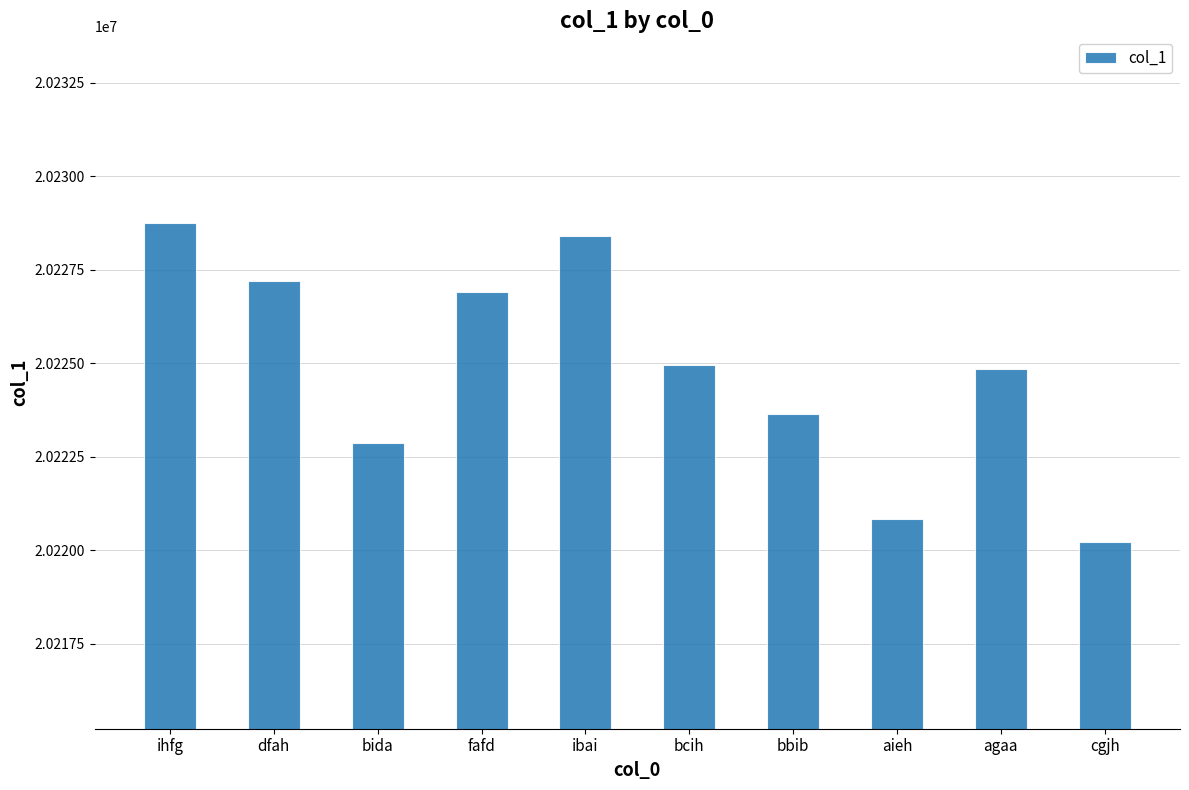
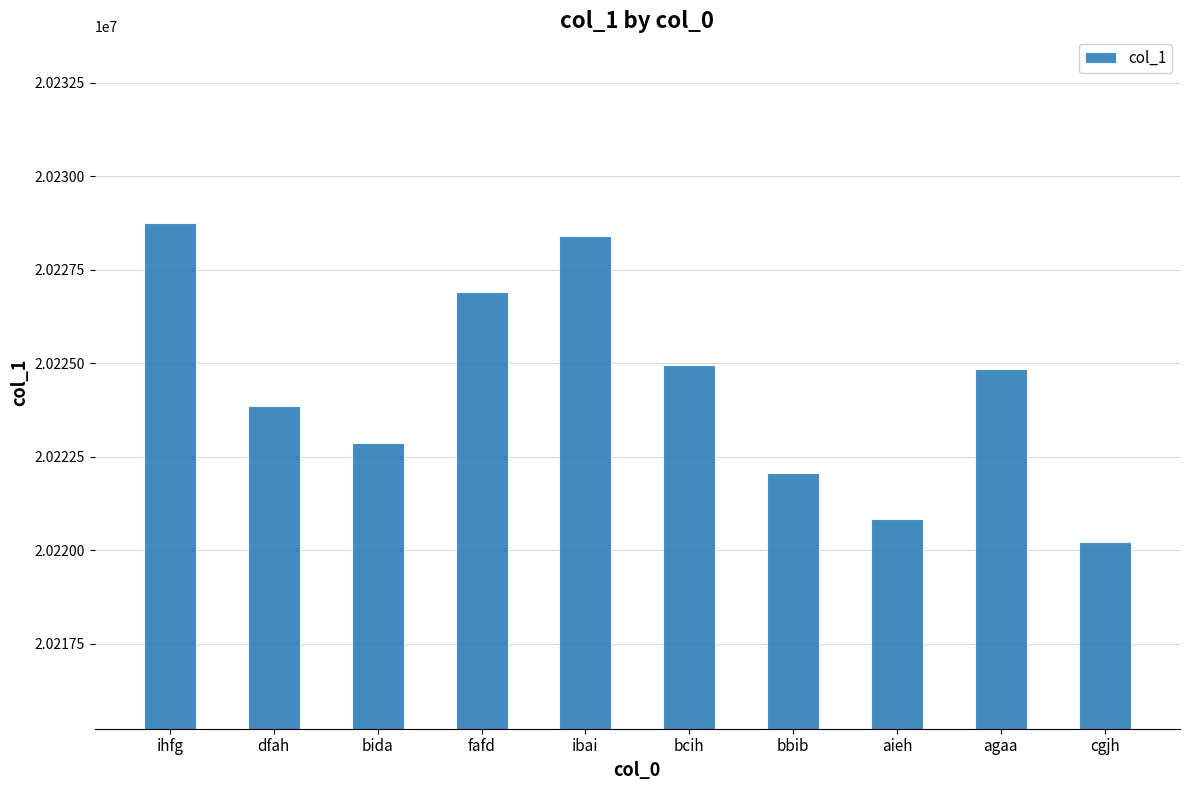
dfah: 20227200 -> 20223800
bbib: 20223600 -> 20222100
